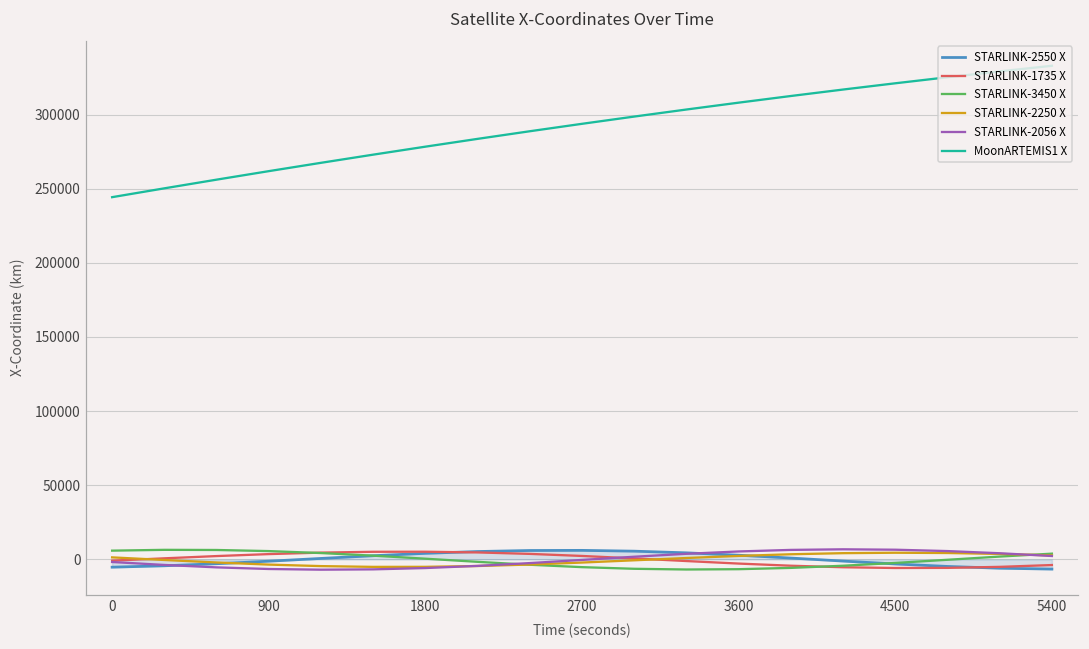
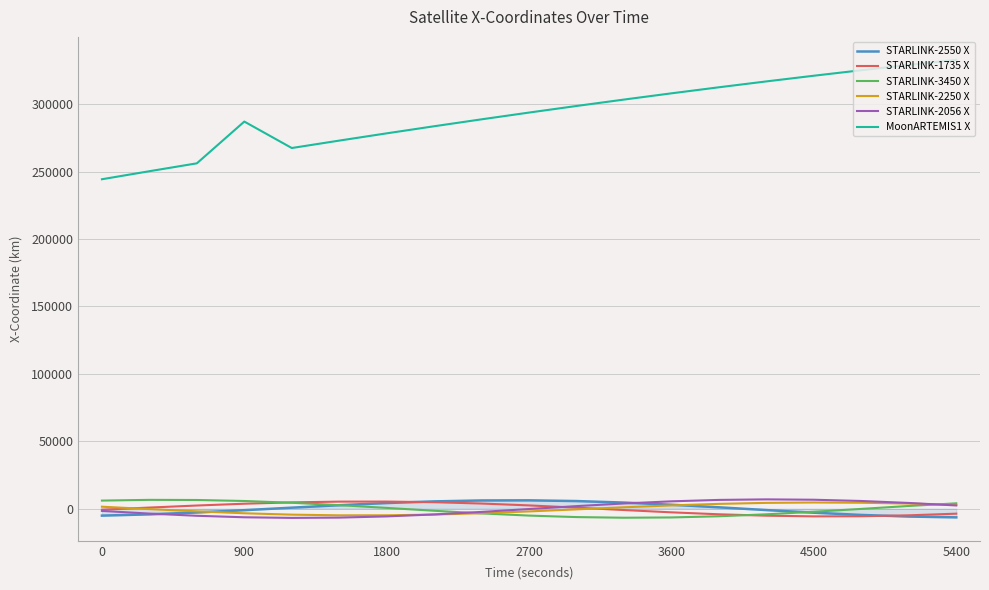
MoonARTEMIS1 X, 900: 262000 -> 287000
